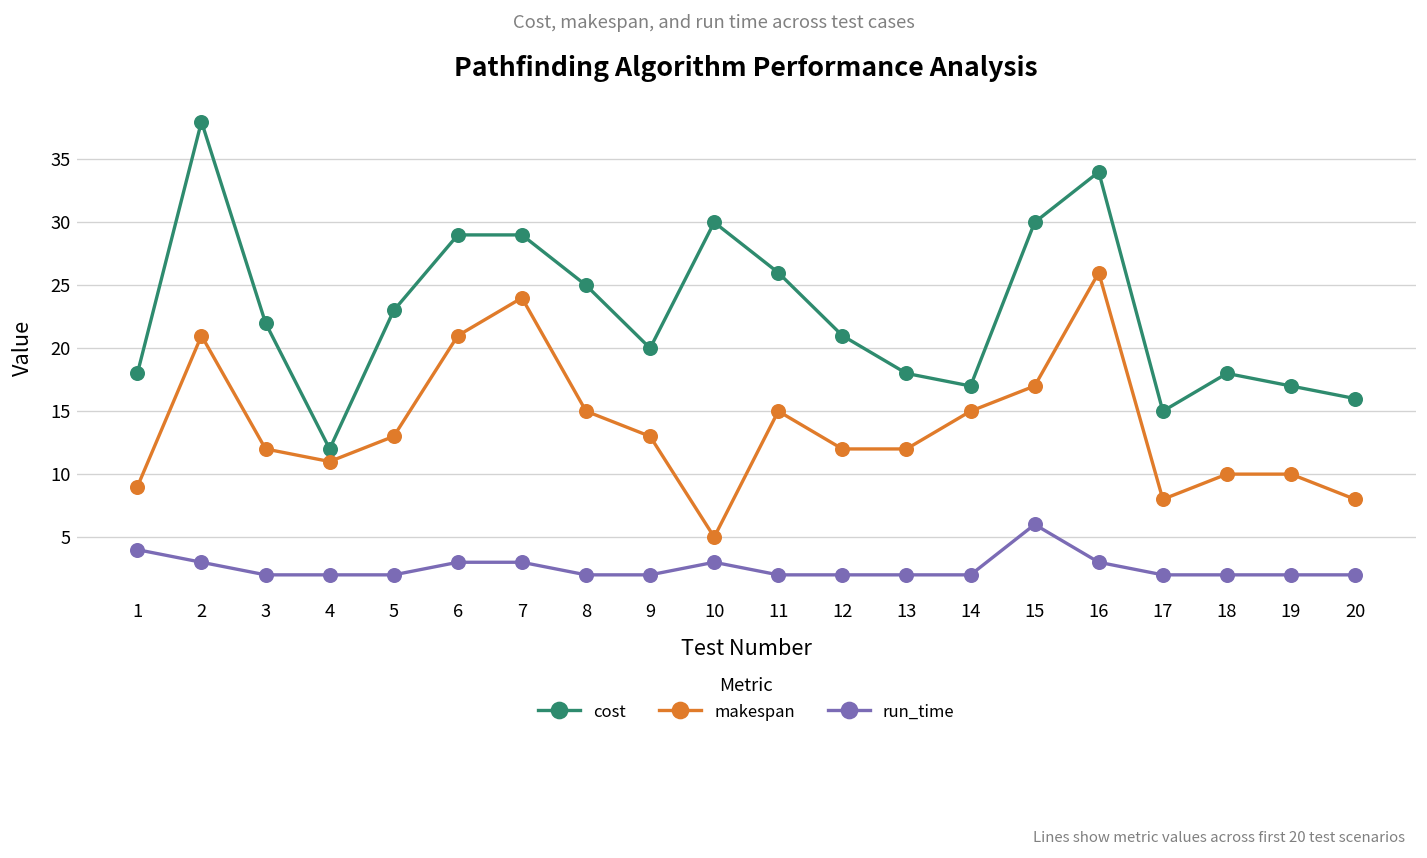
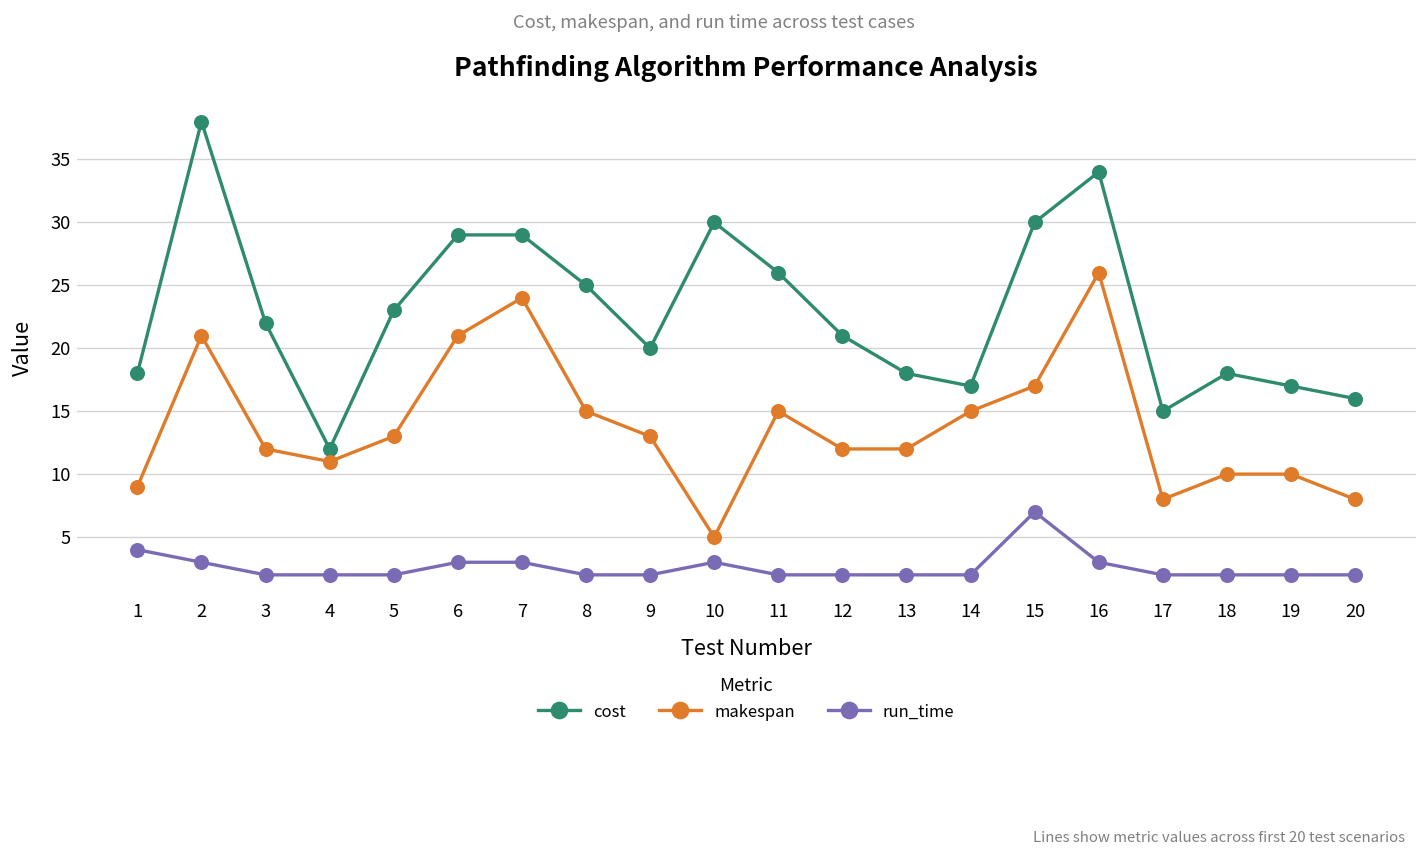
run_time, 15: 6 -> 7
